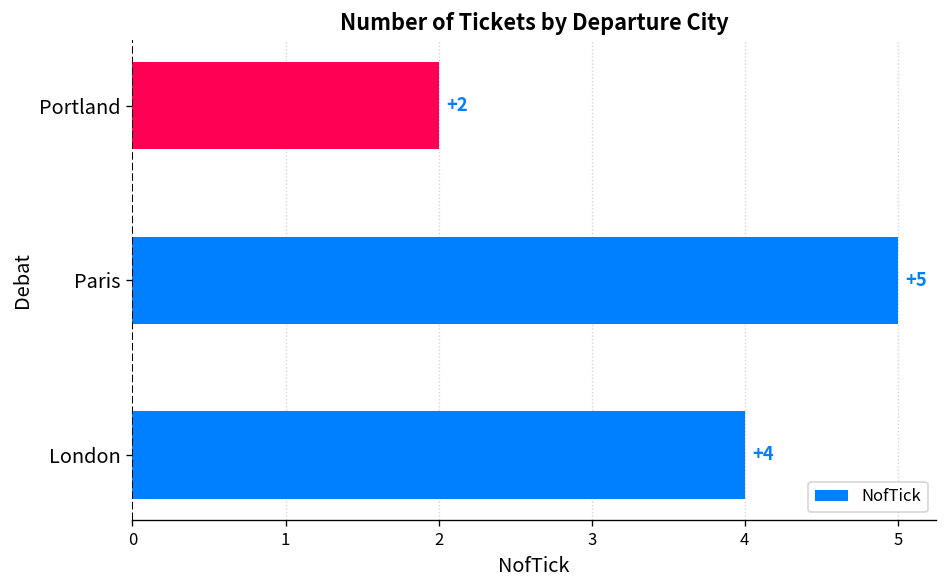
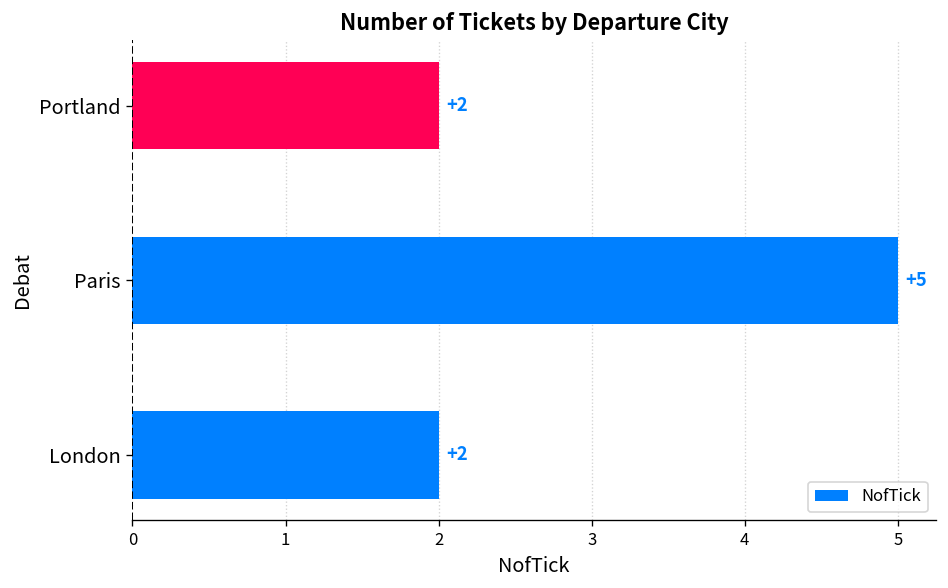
London: +4 -> +2
